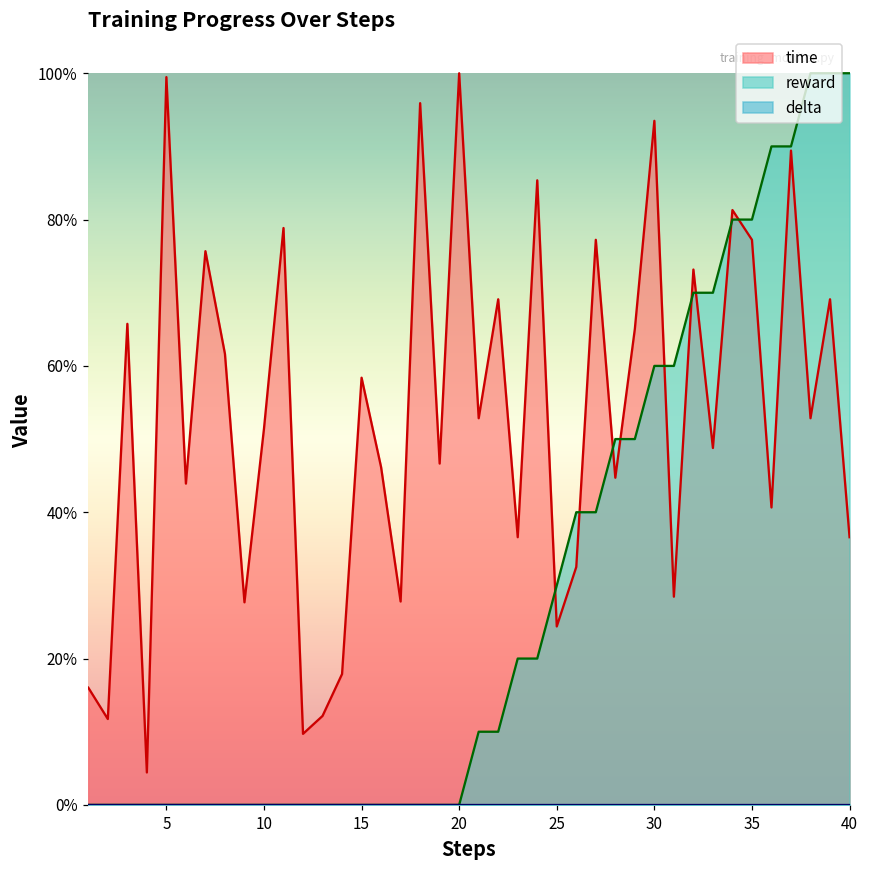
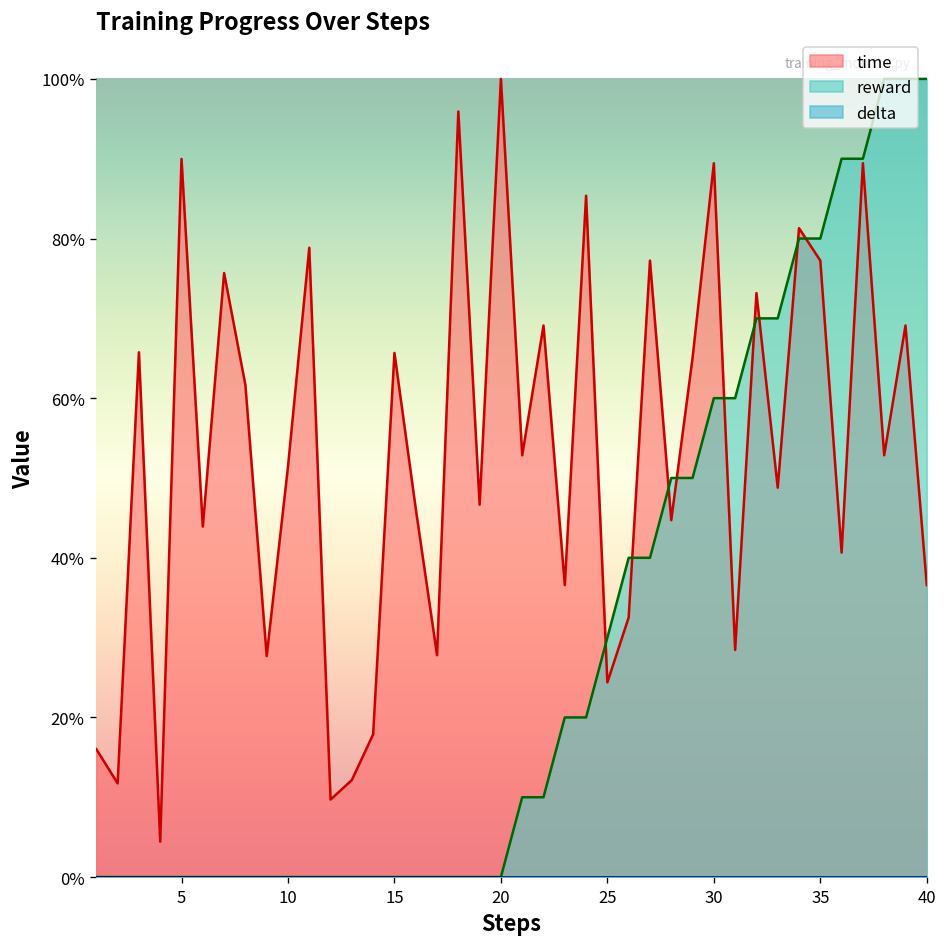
time, 5: 99% -> 90%
time, 15: 58% -> 66%
time, 30: 93% -> 89%
